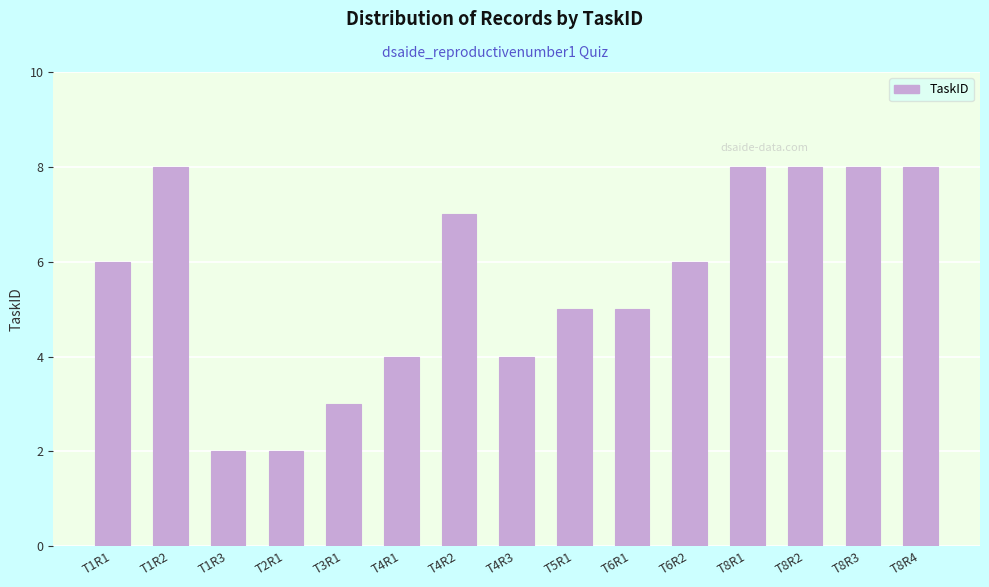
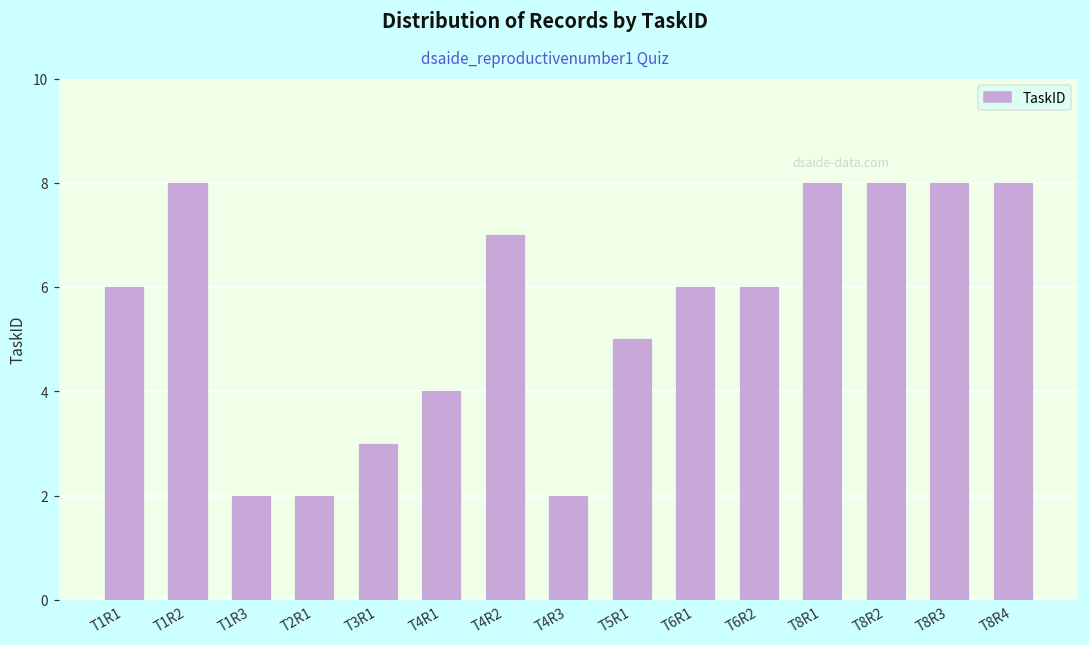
T4R3: 4 -> 2
T6R1: 5 -> 6
